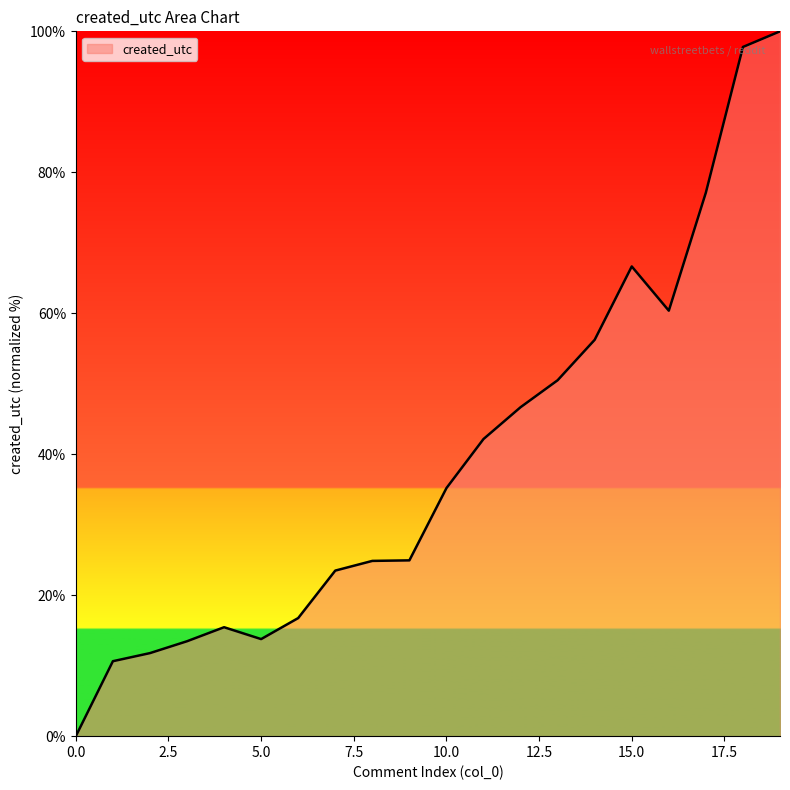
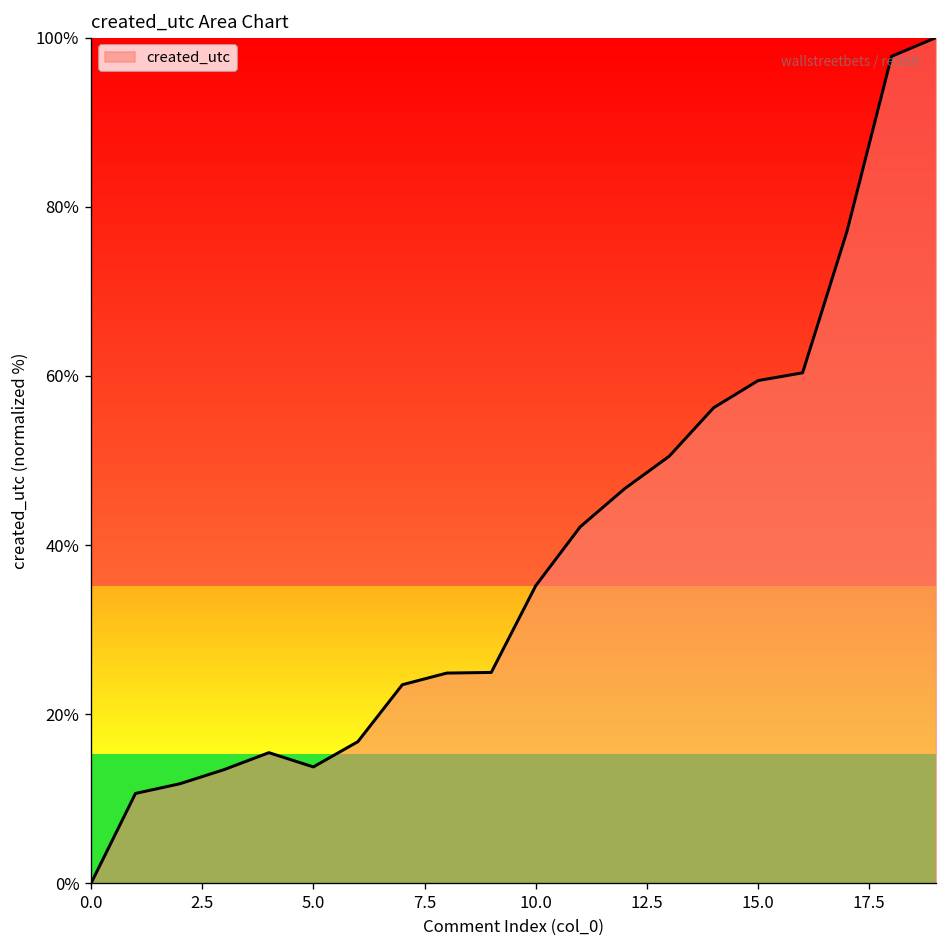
15.0: 67% -> 59%
